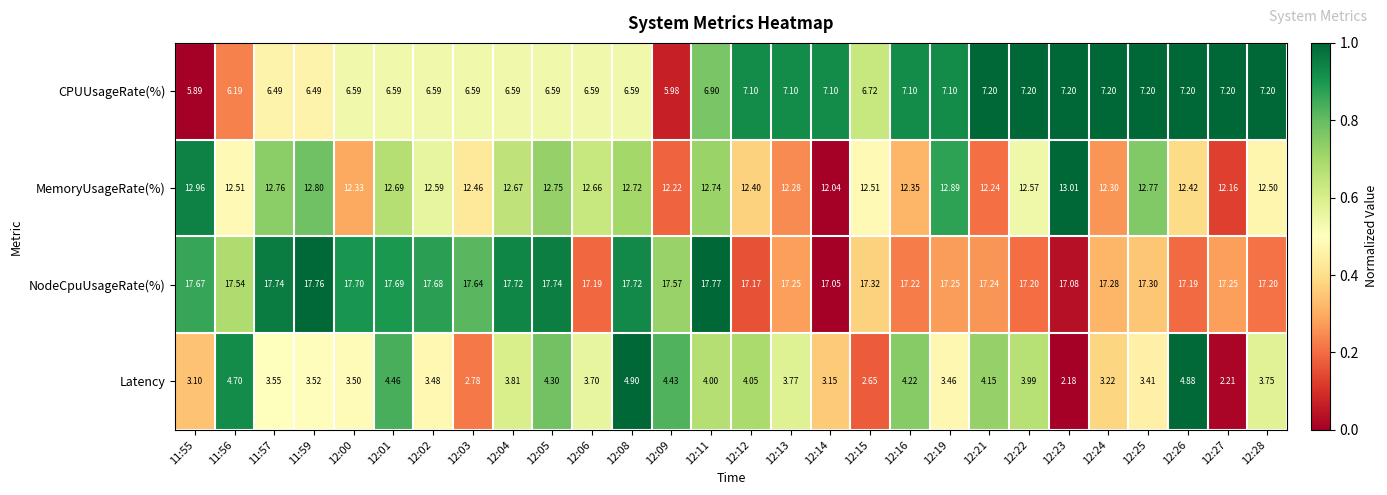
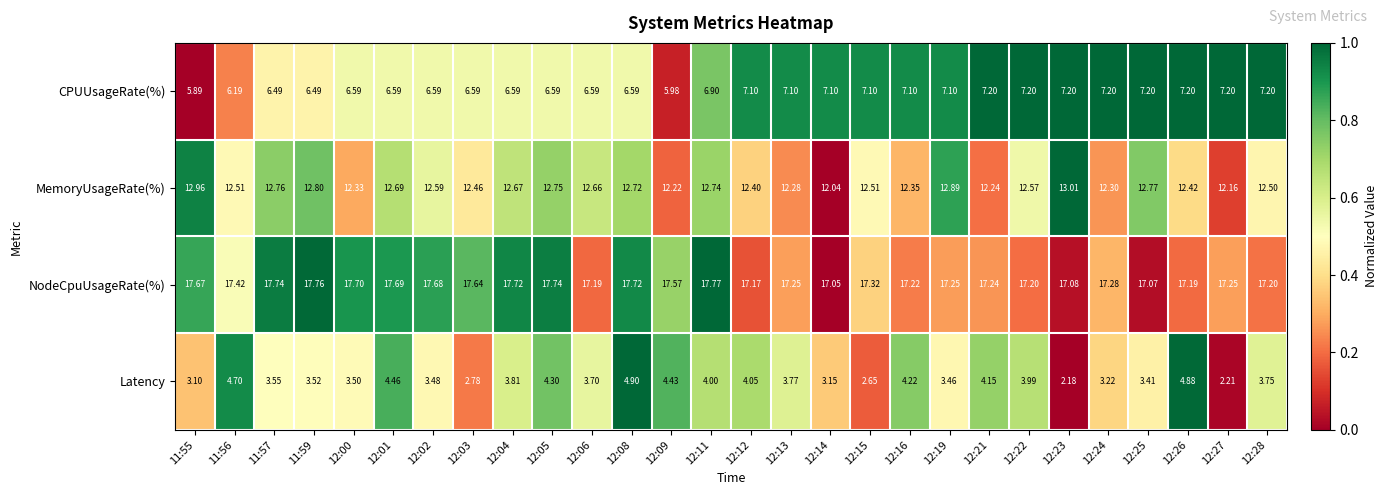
CPUUsageRate(%), 12:15: 6.72 -> 7.10
NodeCpuUsageRate(%), 11:56: 17.54 -> 17.42
NodeCpuUsageRate(%), 12:25: 17.30 -> 17.07
